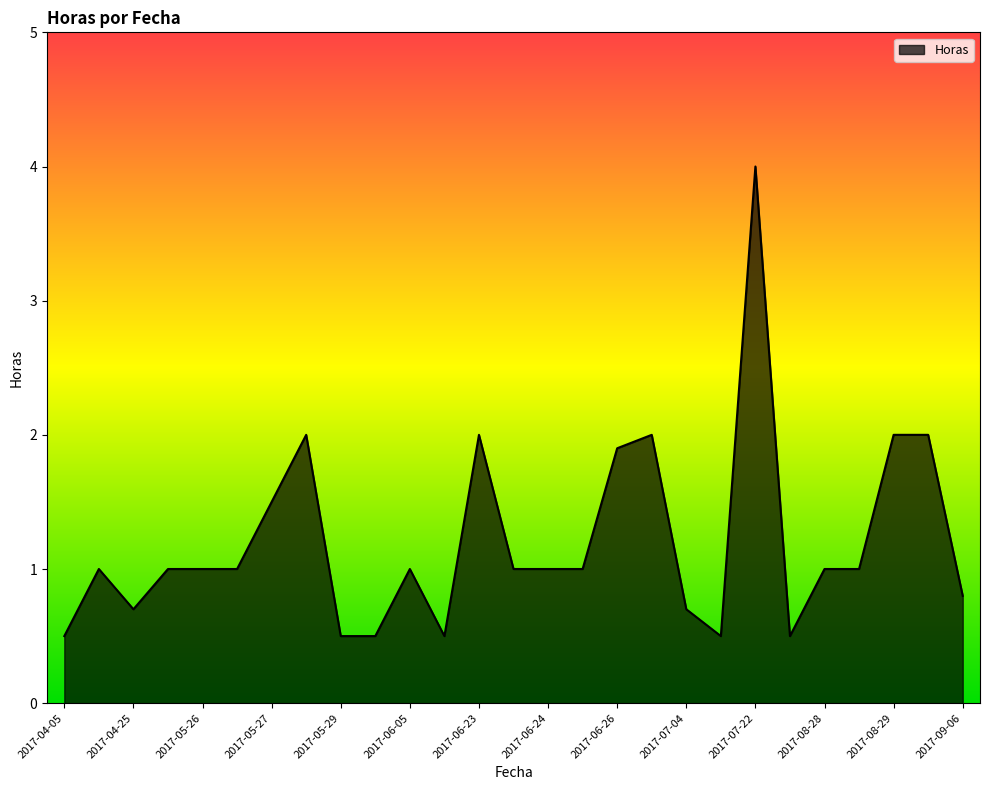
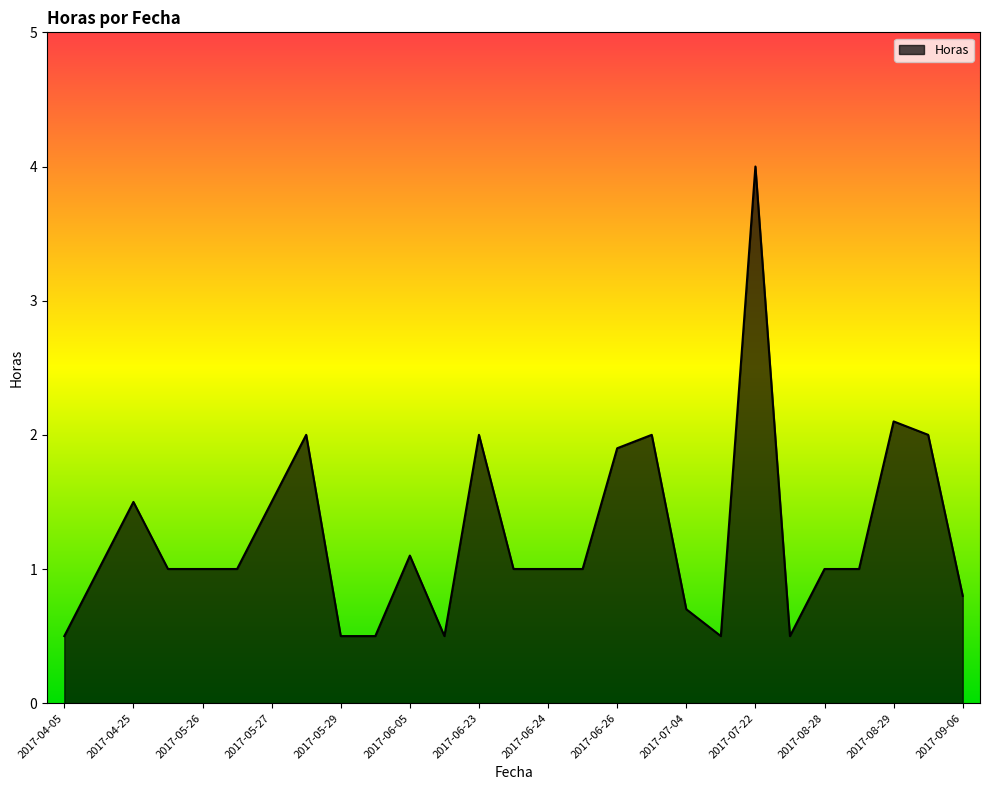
2017-04-25: 0.7 -> 1.5
2017-06-05: 1.0 -> 1.1
2017-08-29: 2.0 -> 2.1
